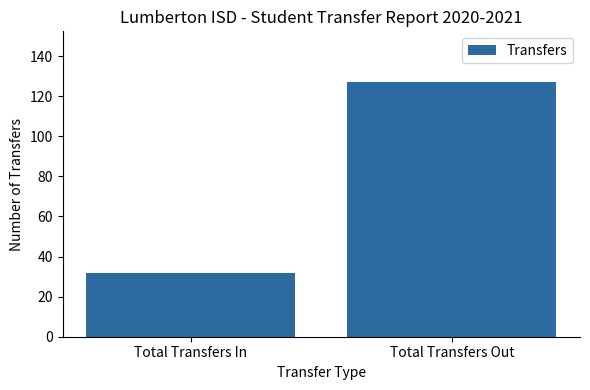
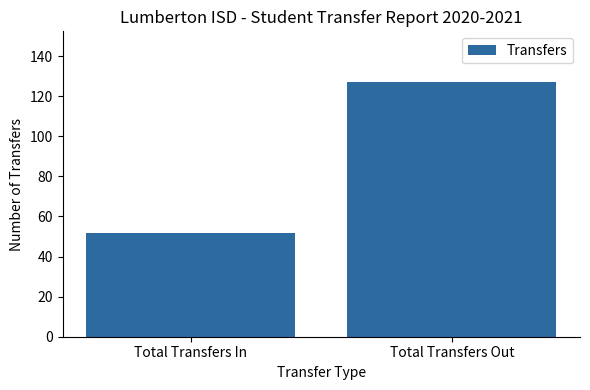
Total Transfers In: 32 -> 52
